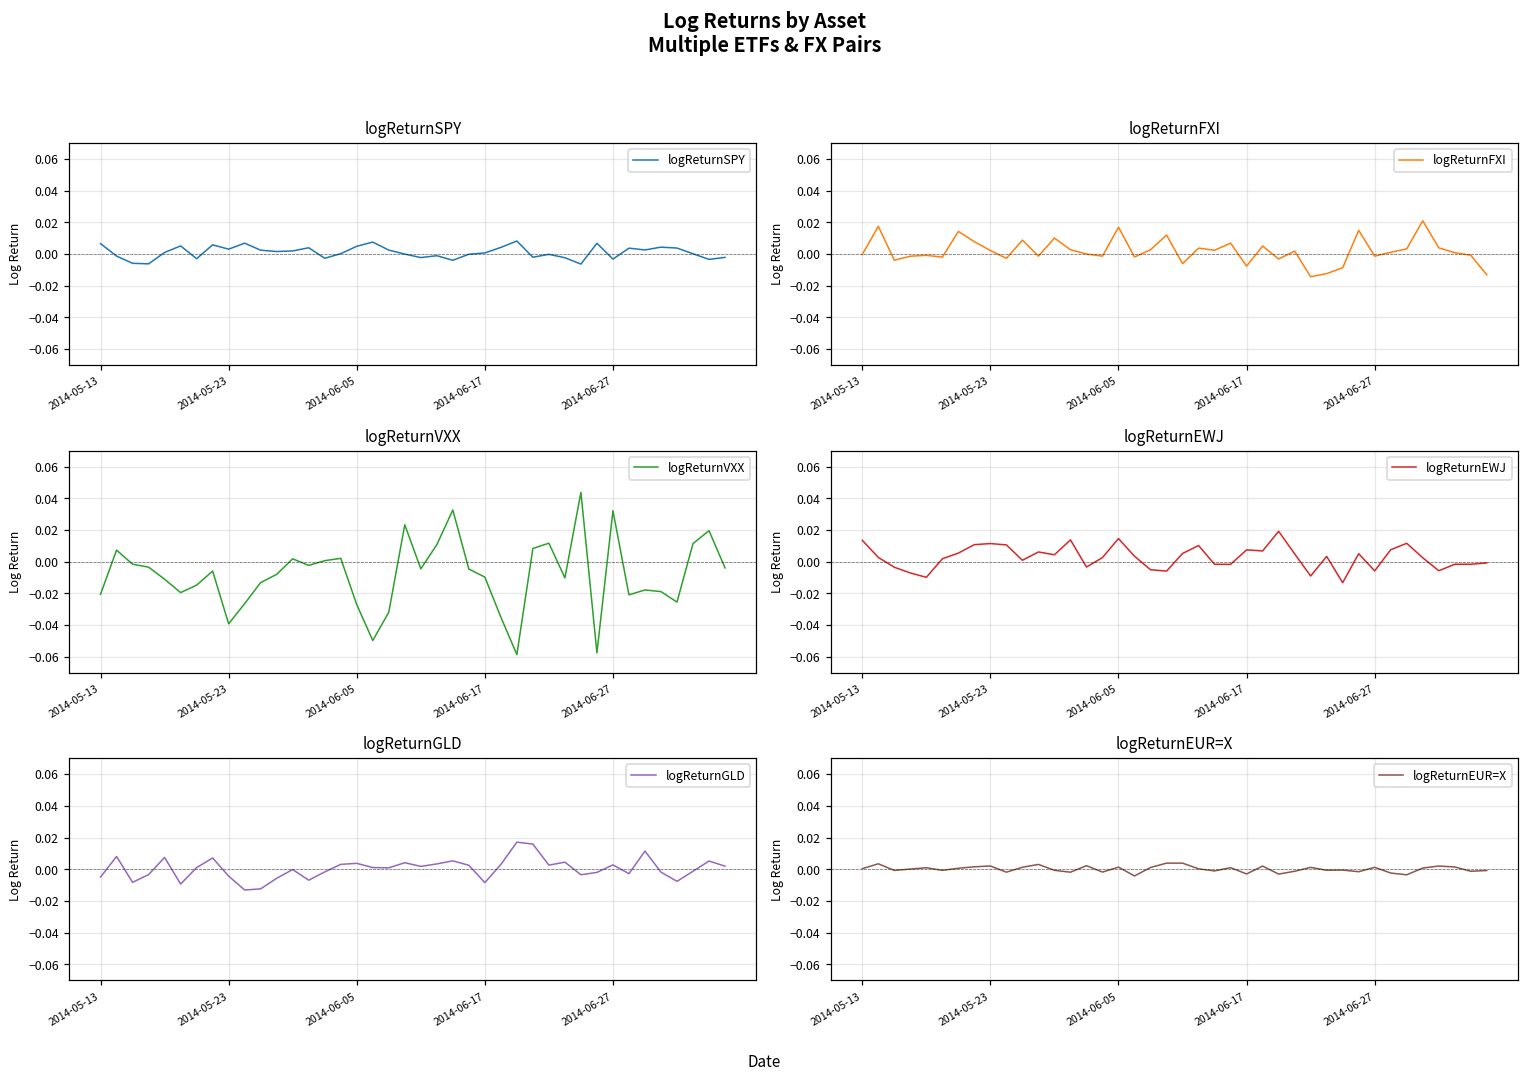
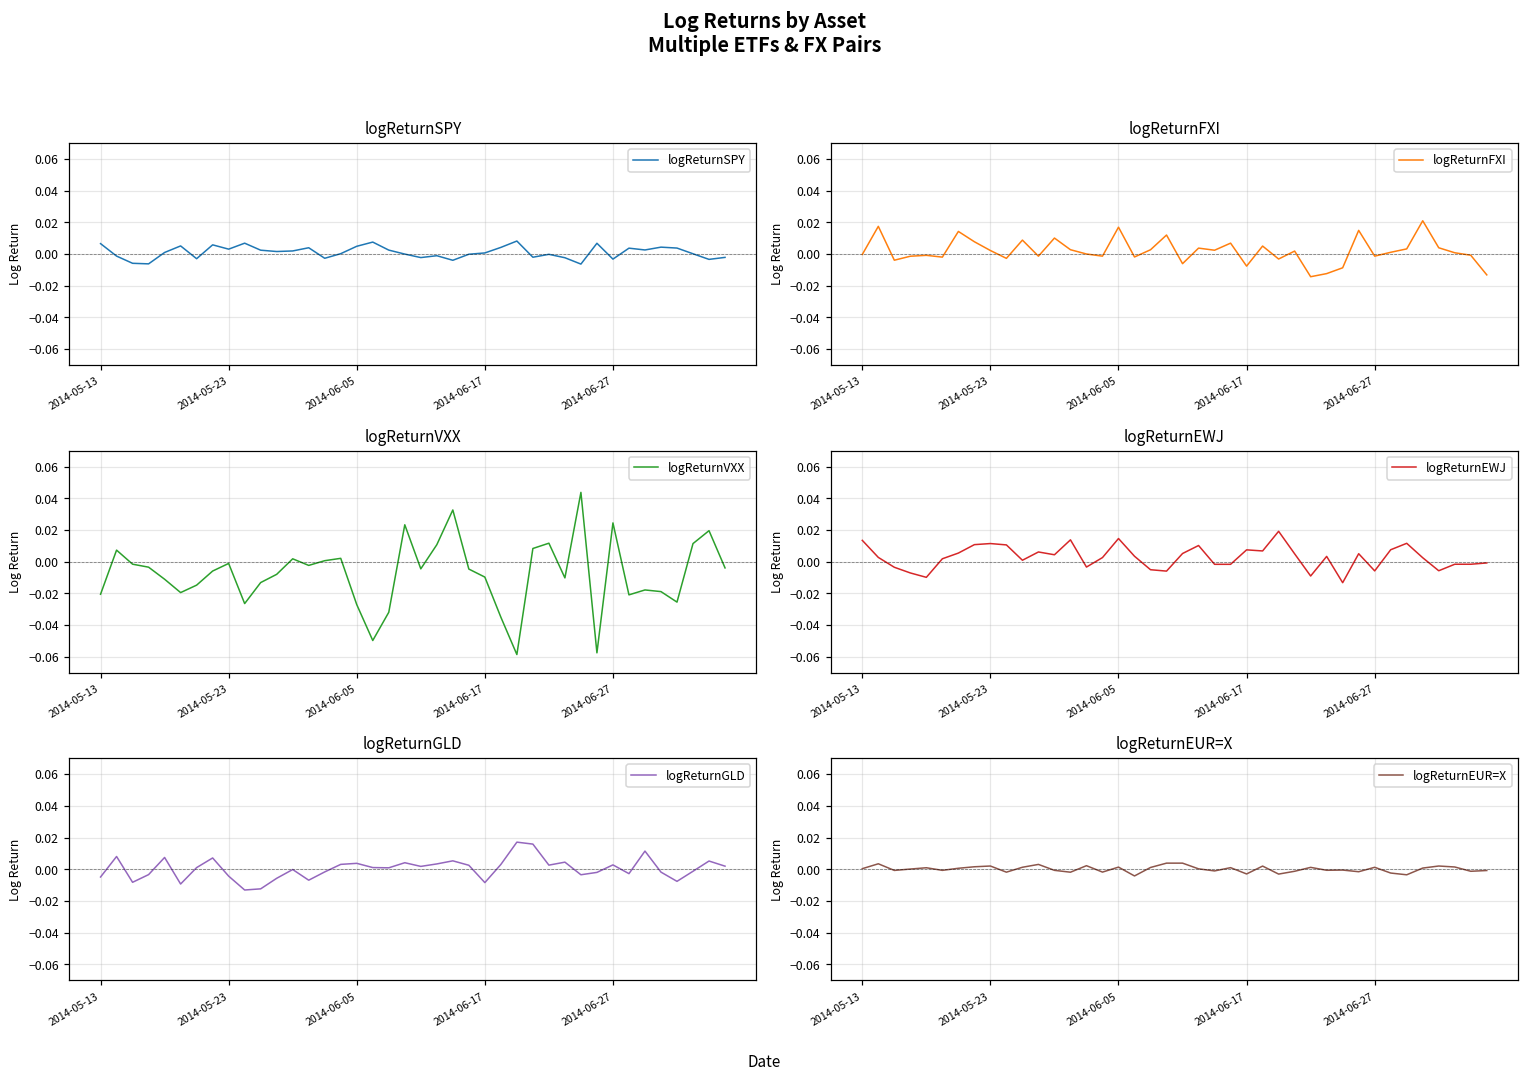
logReturnVXX, 2014-05-23: -0.039 -> -0.001
logReturnVXX, 2014-06-27: 0.032 -> 0.024
